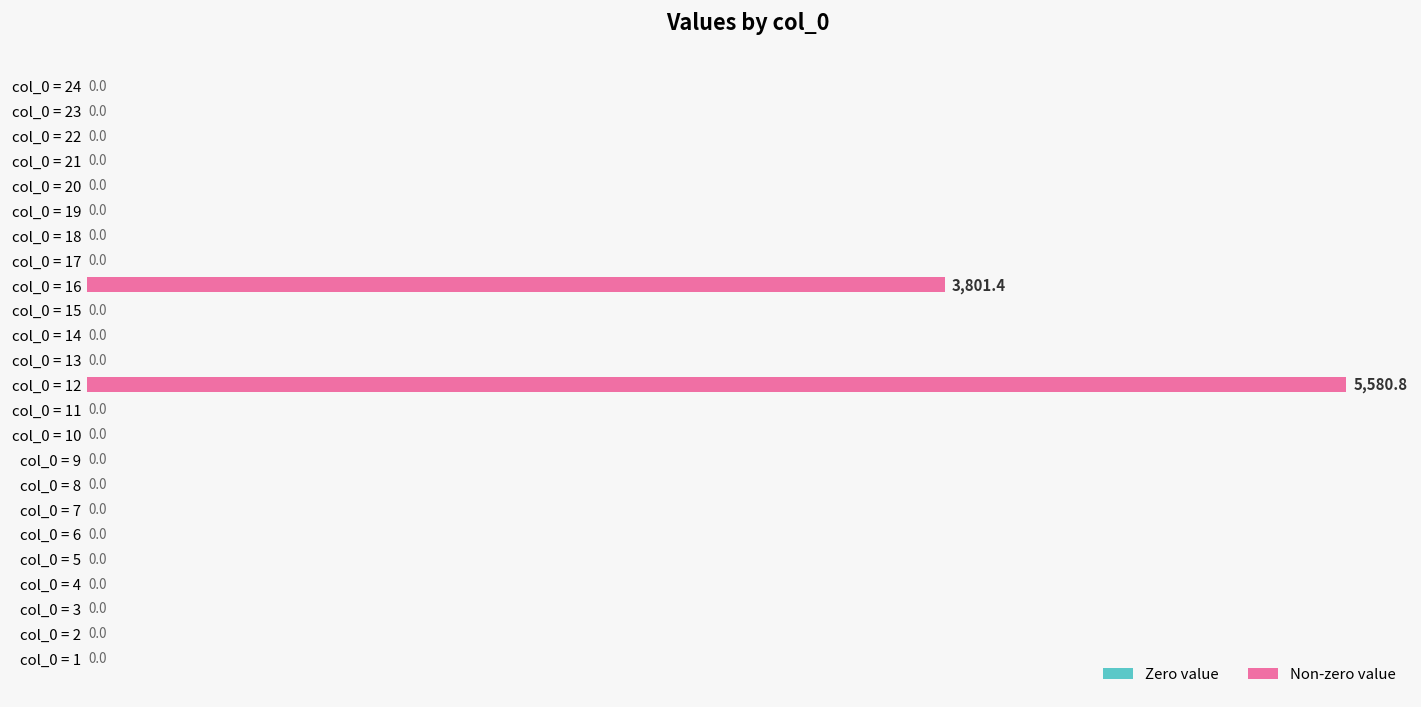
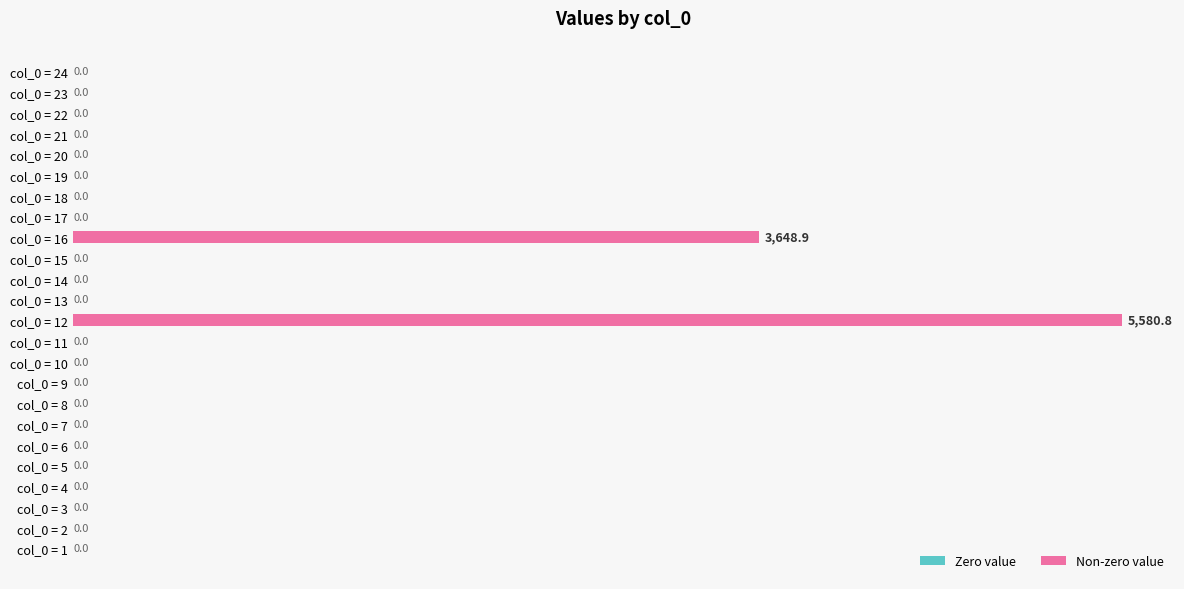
col_0 = 16: 3,801.4 -> 3,648.9
